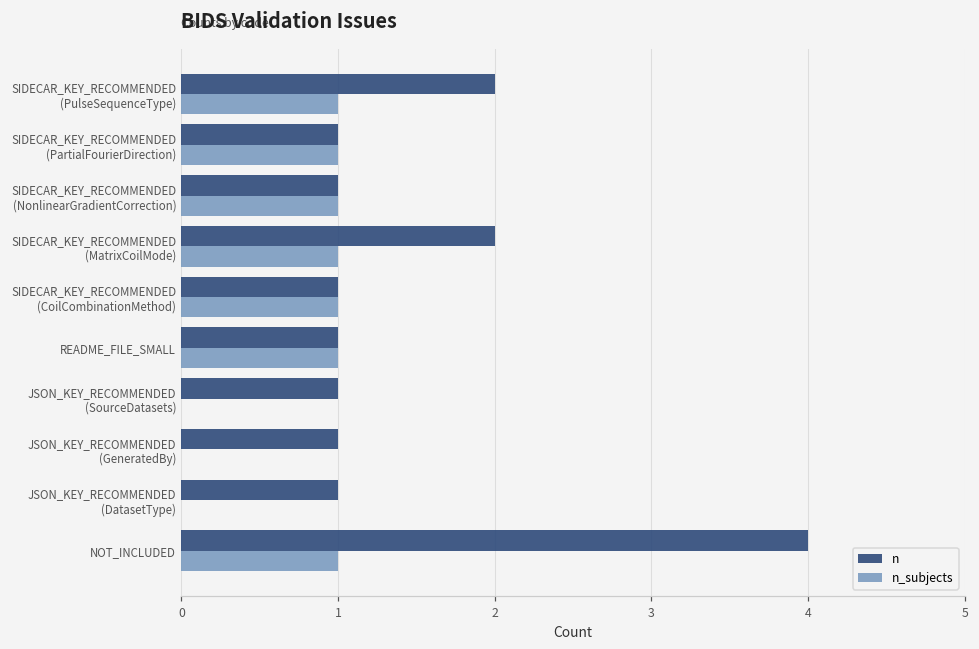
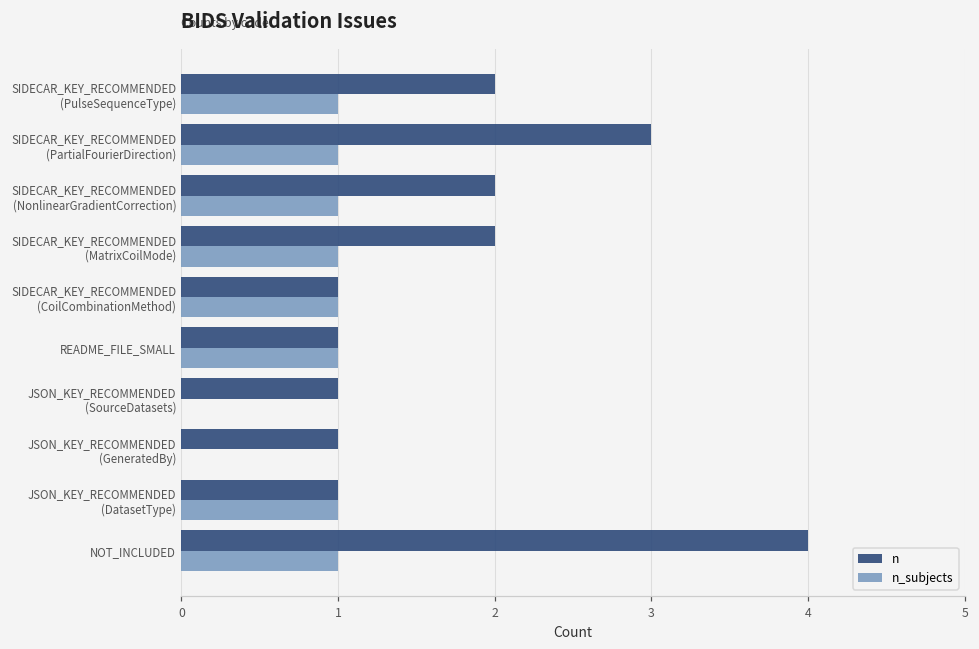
n, SIDECAR_KEY_RECOMMENDED (PartialFourierDirection): 1 -> 3
n, SIDECAR_KEY_RECOMMENDED (NonlinearGradientCorrection): 1 -> 2
n_subjects, JSON_KEY_RECOMMENDED (DatasetType): 0 -> 1
